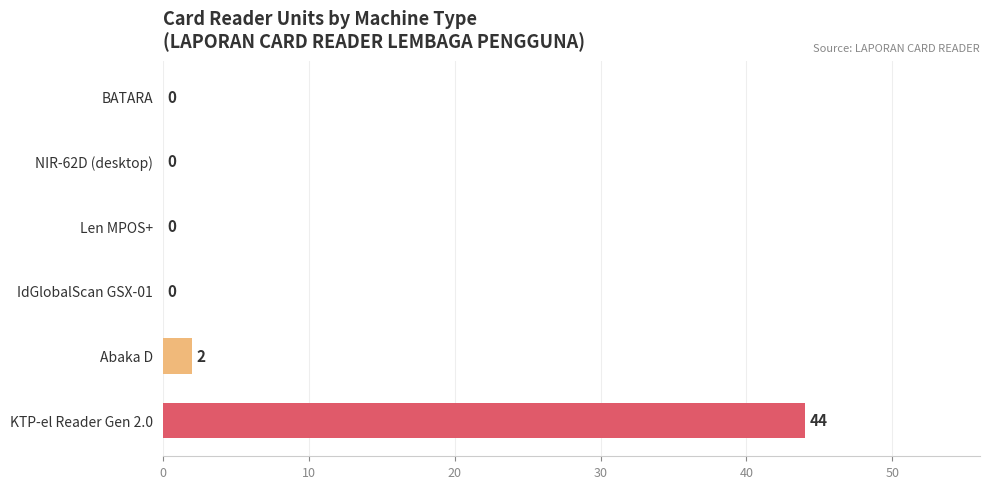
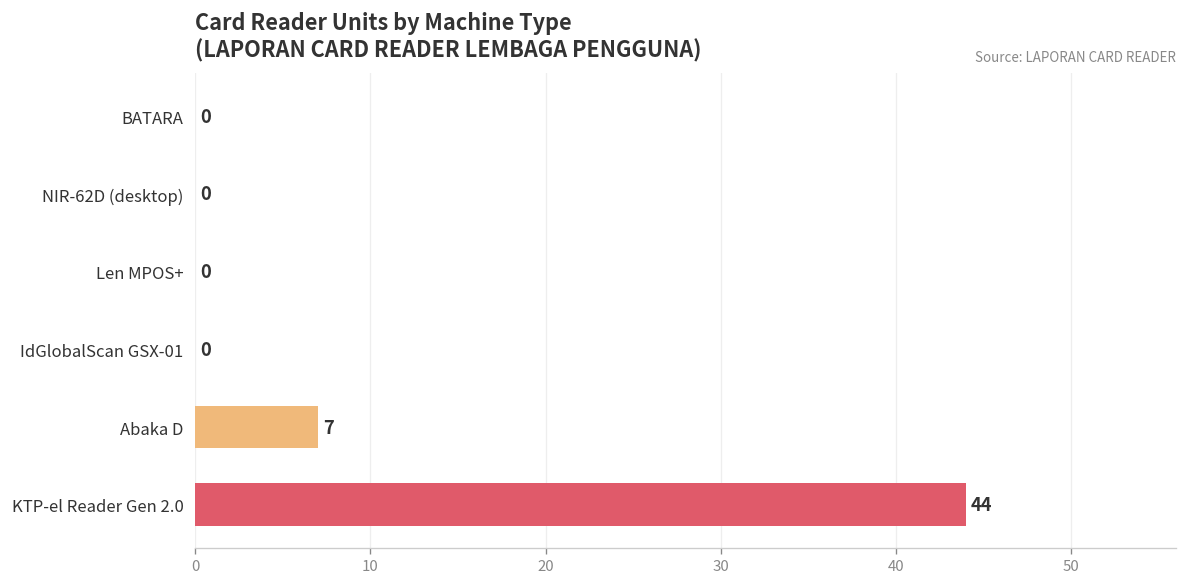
Abaka D: 2 -> 7
